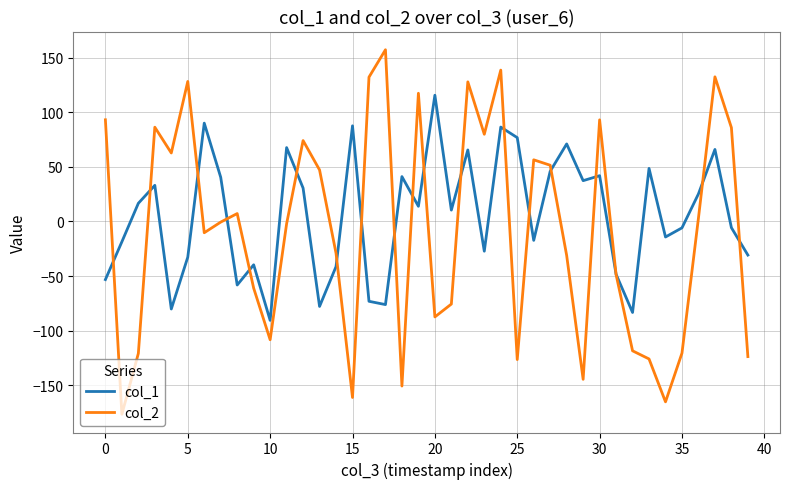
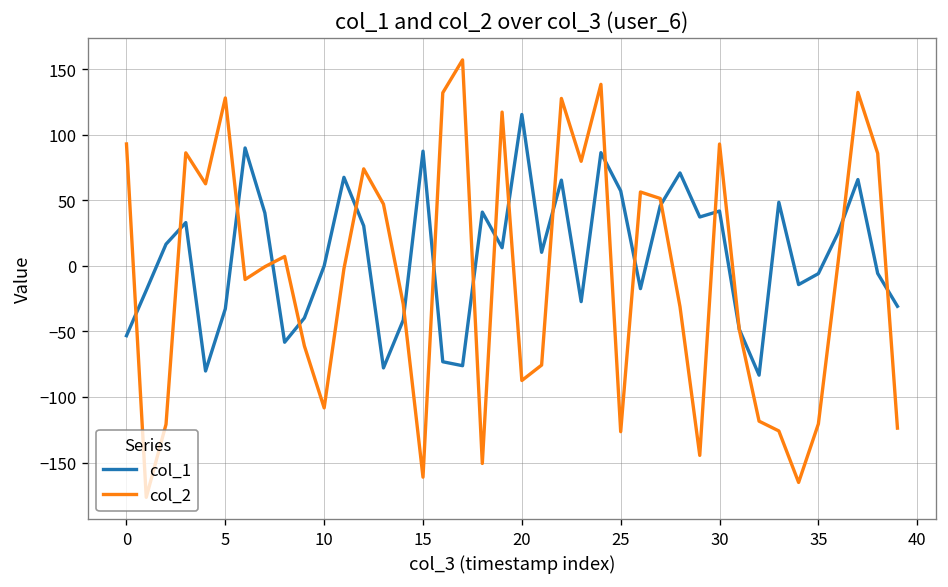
col_1, 10: -91 -> 0
col_1, 25: 77 -> 57
